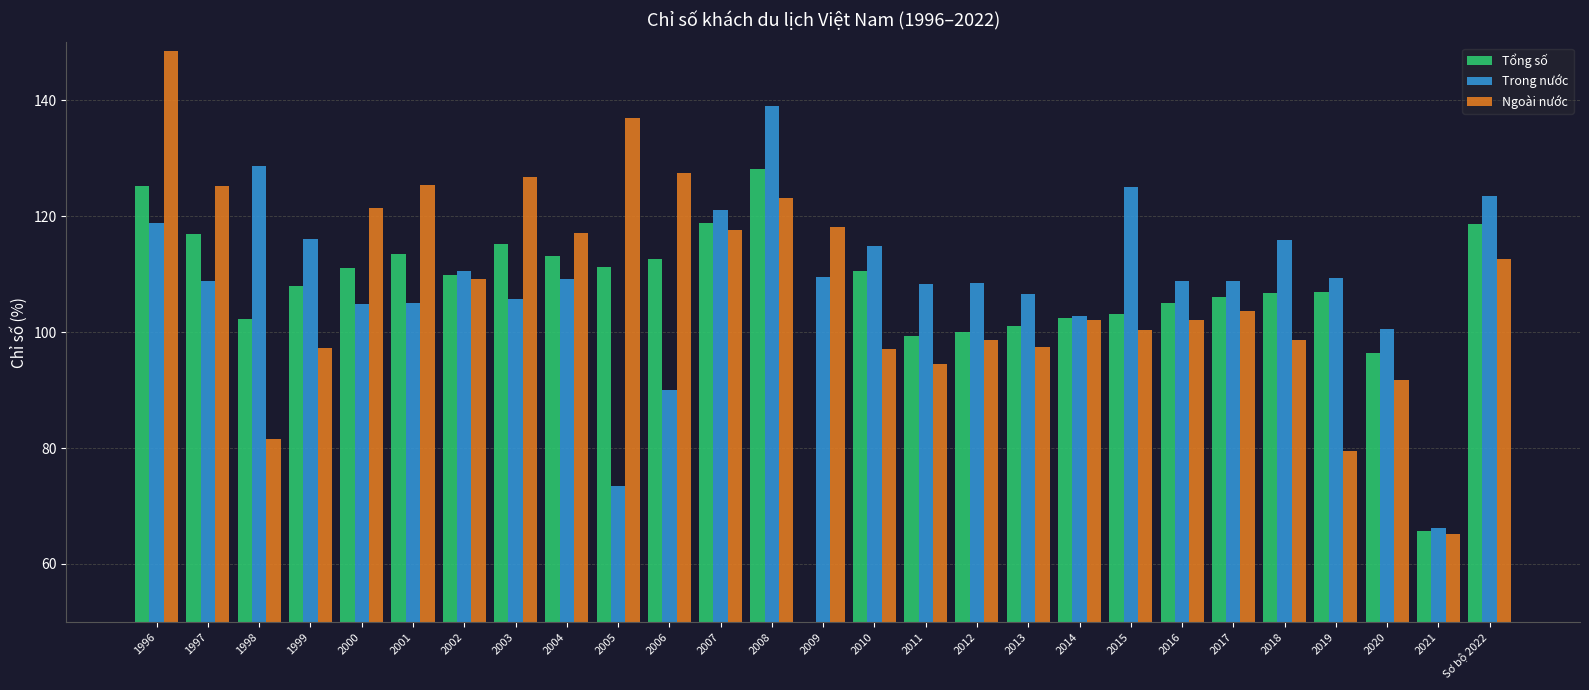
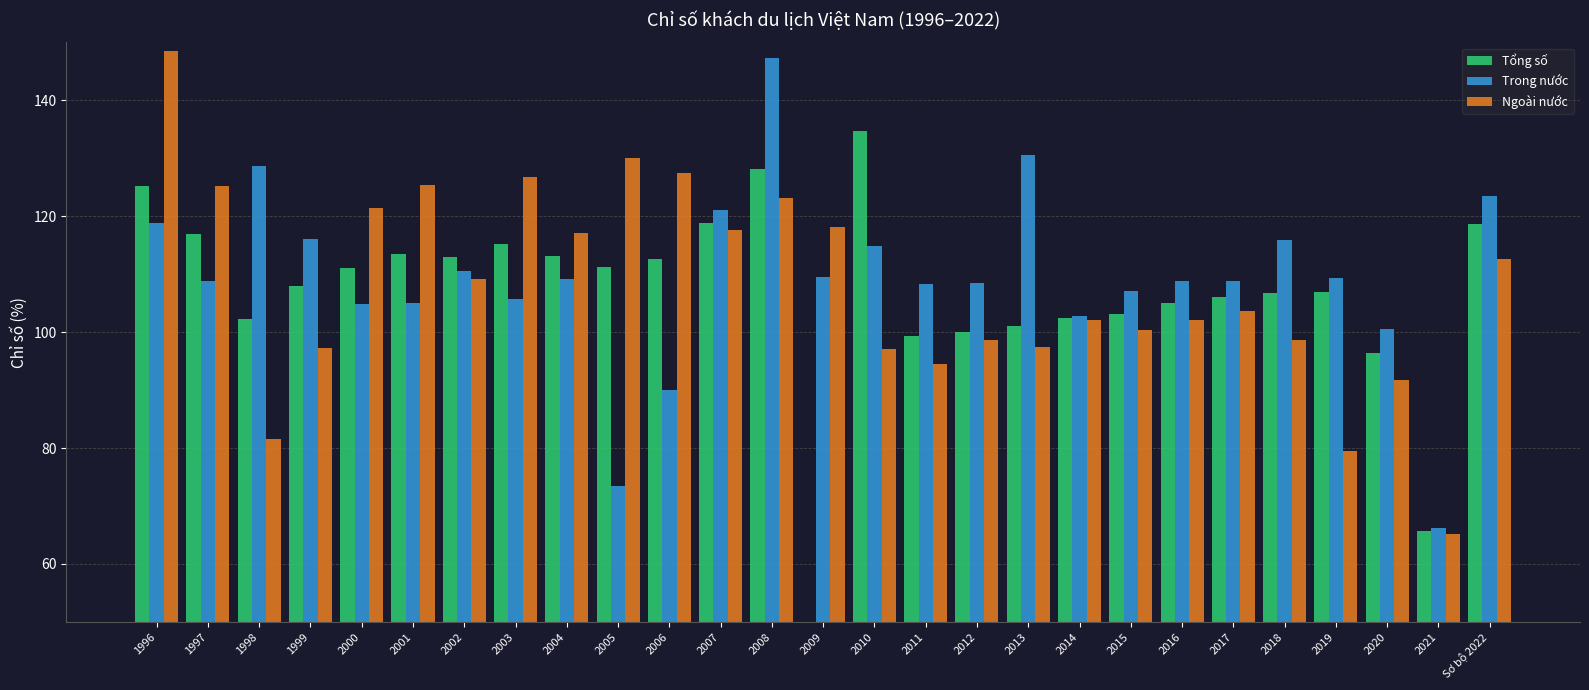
Tổng số, 2002: 110 -> 113
Ngoài nước, 2005: 137 -> 130
Trong nước, 2008: 139 -> 147
Tổng số, 2010: 111 -> 135
Trong nước, 2013: 107 -> 131
Trong nước, 2015: 125 -> 107
